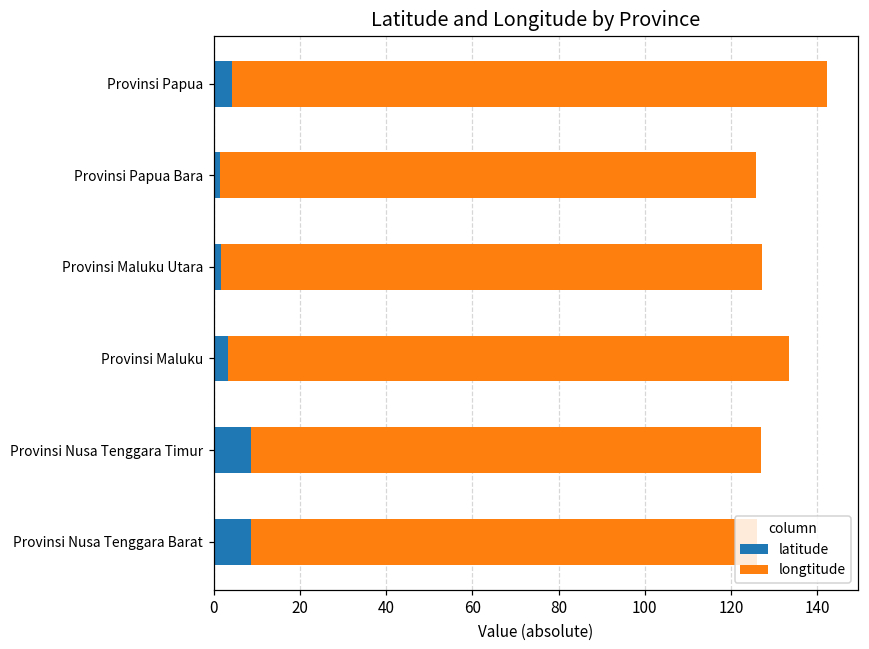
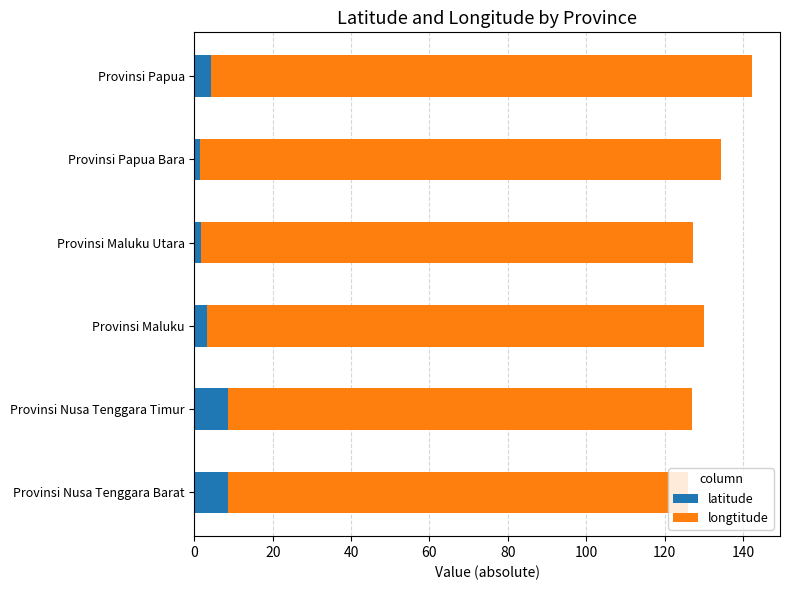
longtitude, Provinsi Papua Bara: 124 -> 133
longtitude, Provinsi Maluku: 130 -> 127
